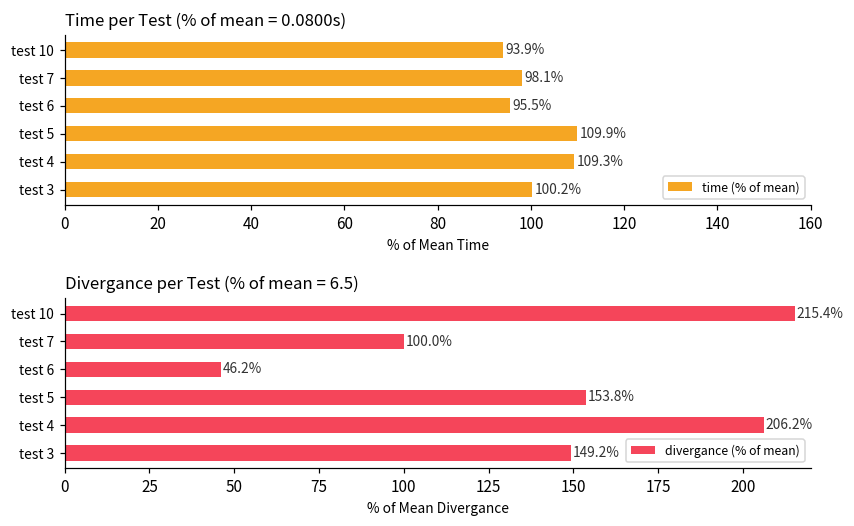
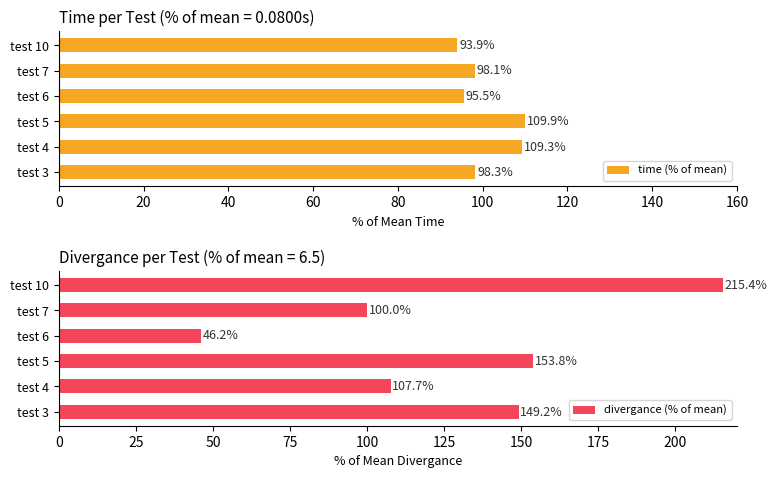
Time per Test (% of mean = 0.0800s), test 3: 100.2% -> 98.3%
Divergance per Test (% of mean = 6.5), test 4: 206.2% -> 107.7%
